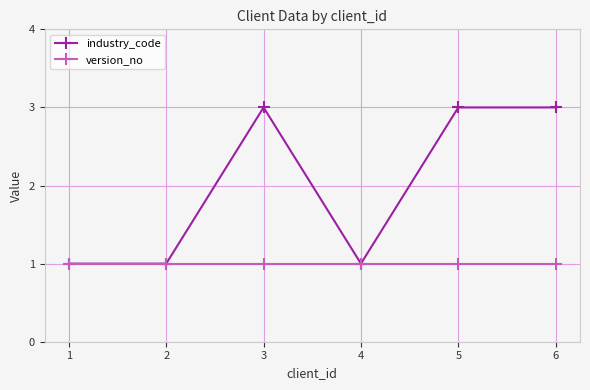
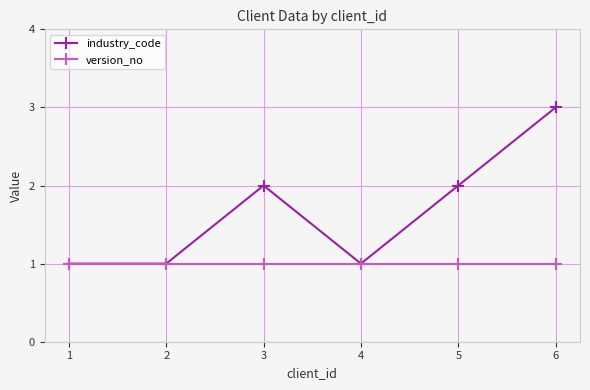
industry_code, 3: 3 -> 2
industry_code, 5: 3 -> 2
